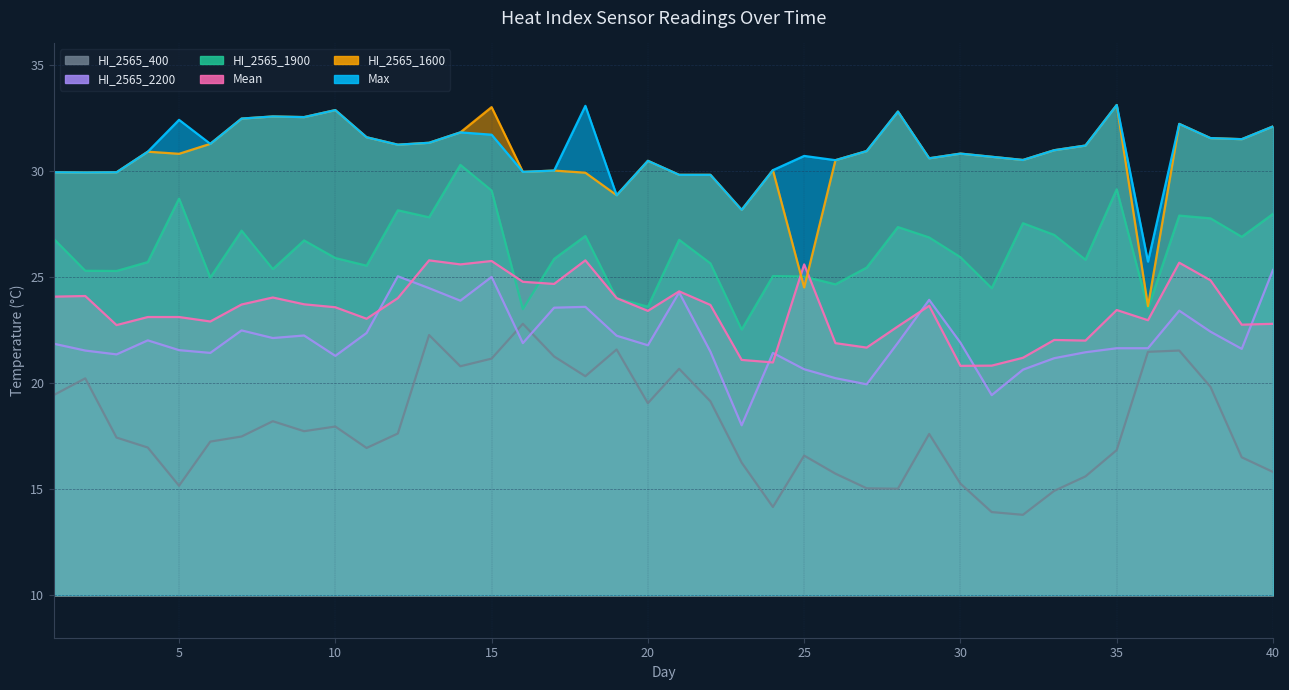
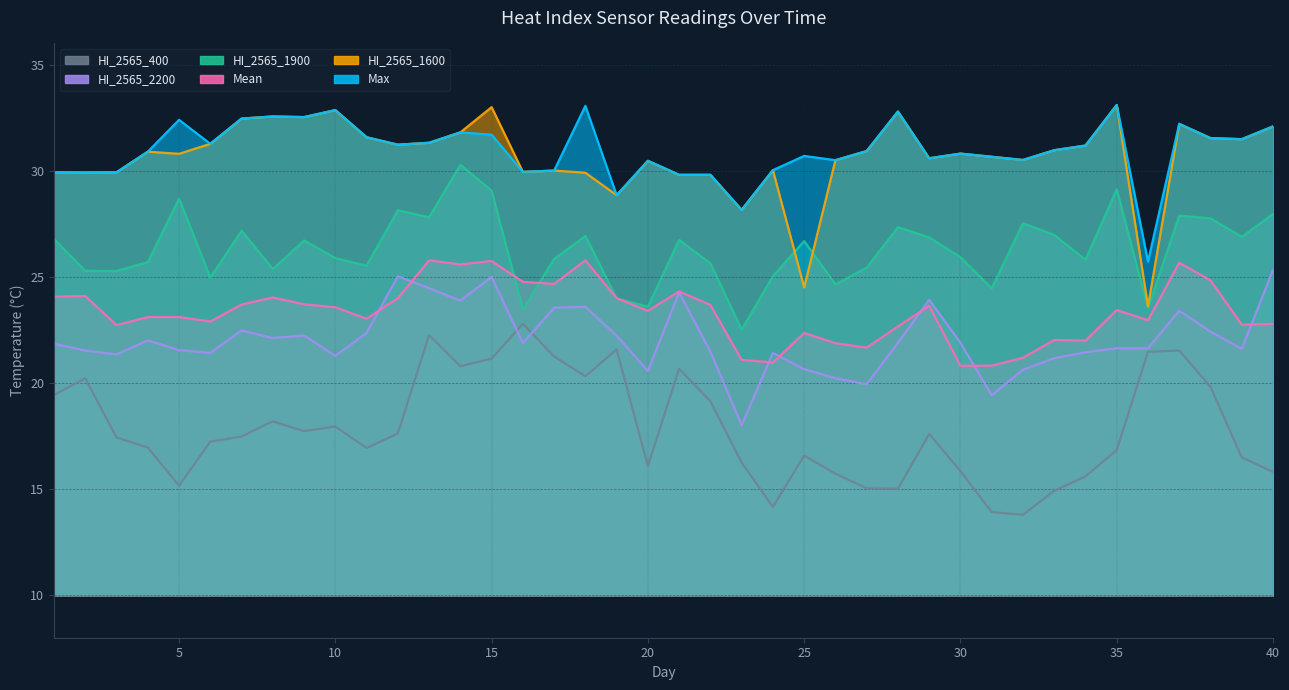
HI_2565_400, 20: 19.1 -> 16.1
HI_2565_2200, 20: 21.8 -> 20.6
HI_2565_1900, 25: 25.0 -> 26.7
Mean, 25: 25.6 -> 22.4
HI_2565_400, 30: 15.3 -> 15.9
